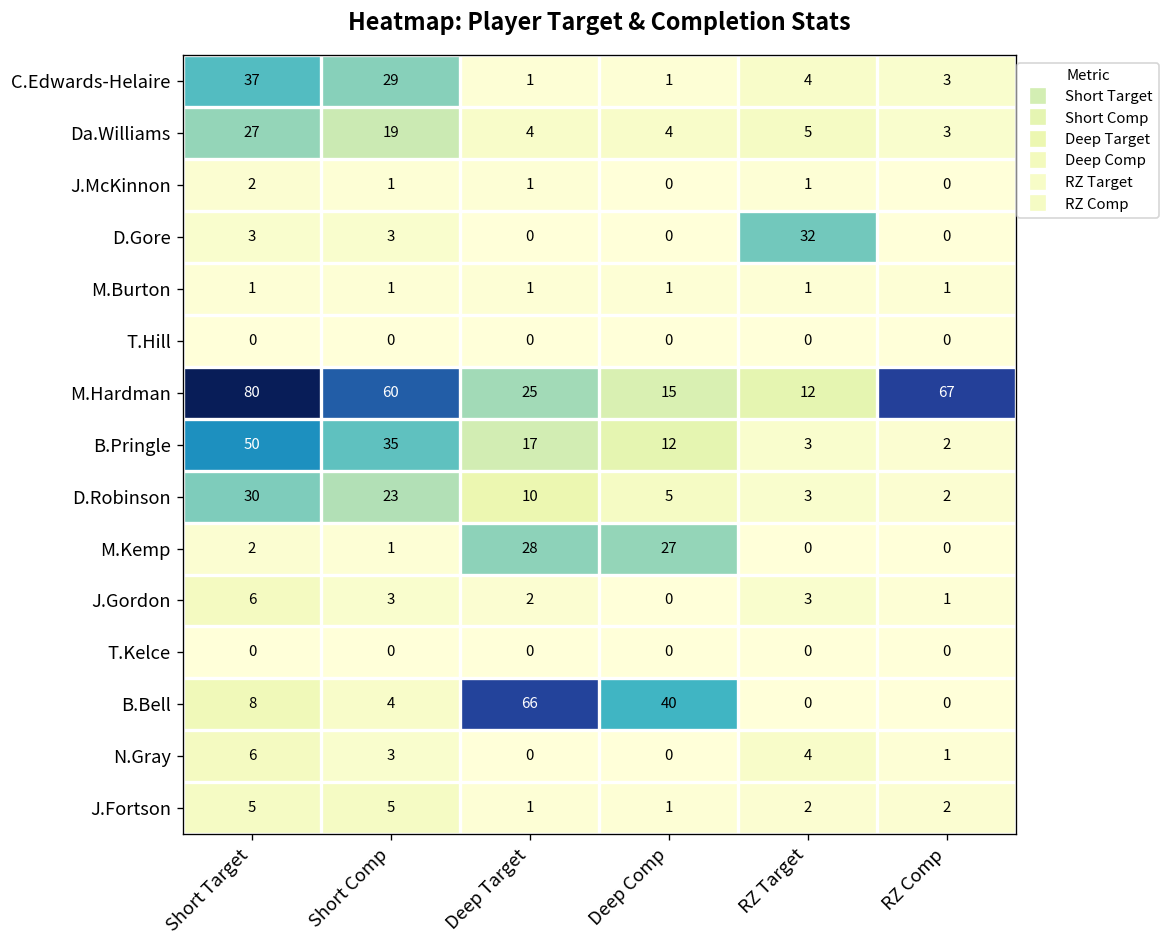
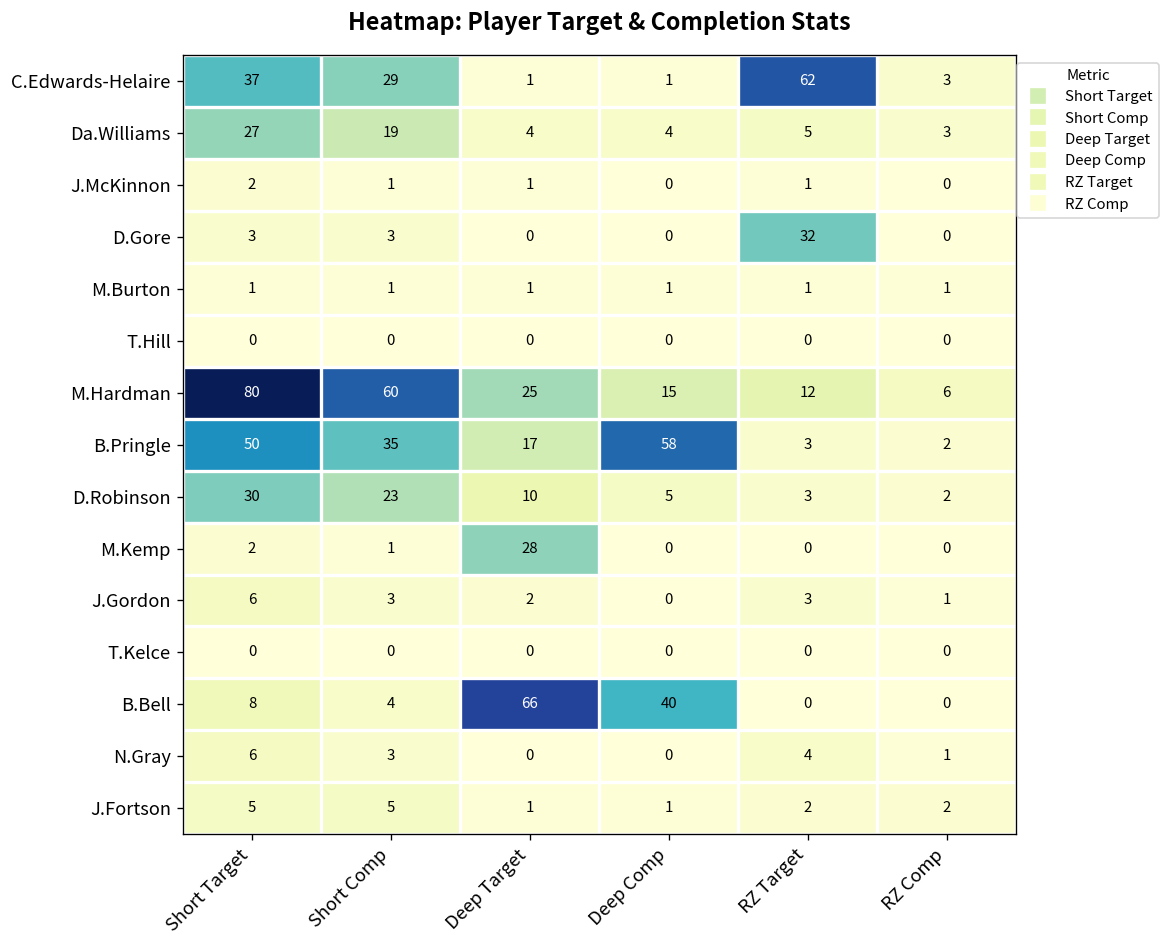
C.Edwards-Helaire, RZ Target: 4 -> 62
M.Hardman, RZ Comp: 67 -> 6
B.Pringle, Deep Comp: 12 -> 58
M.Kemp, Deep Comp: 27 -> 0
